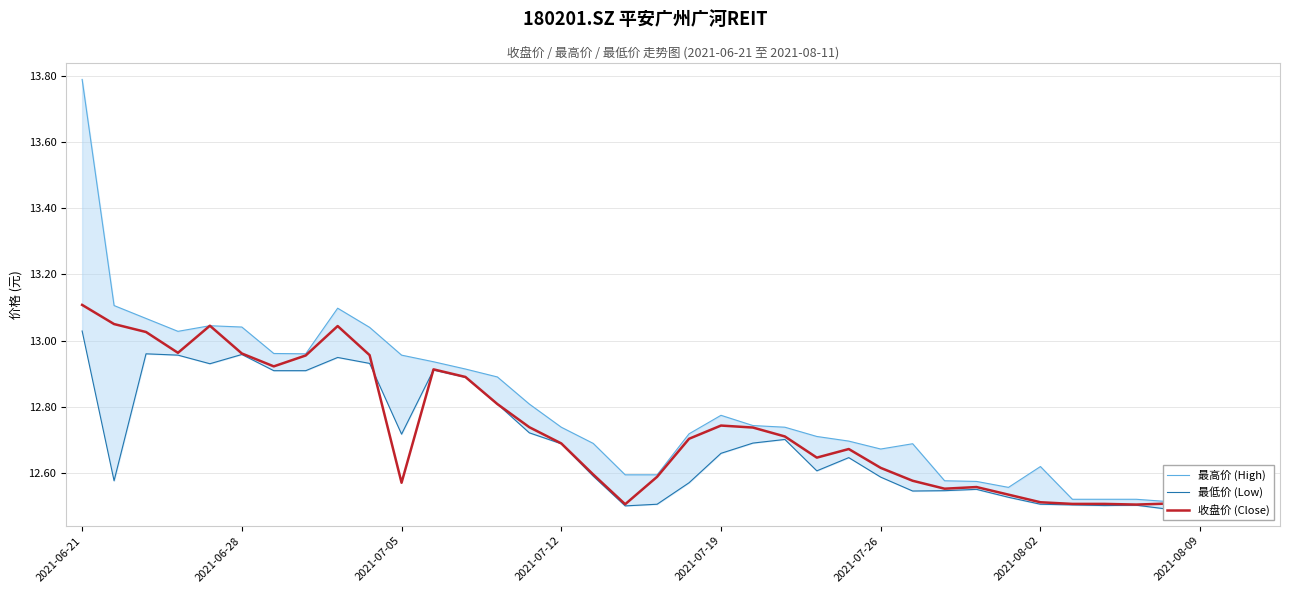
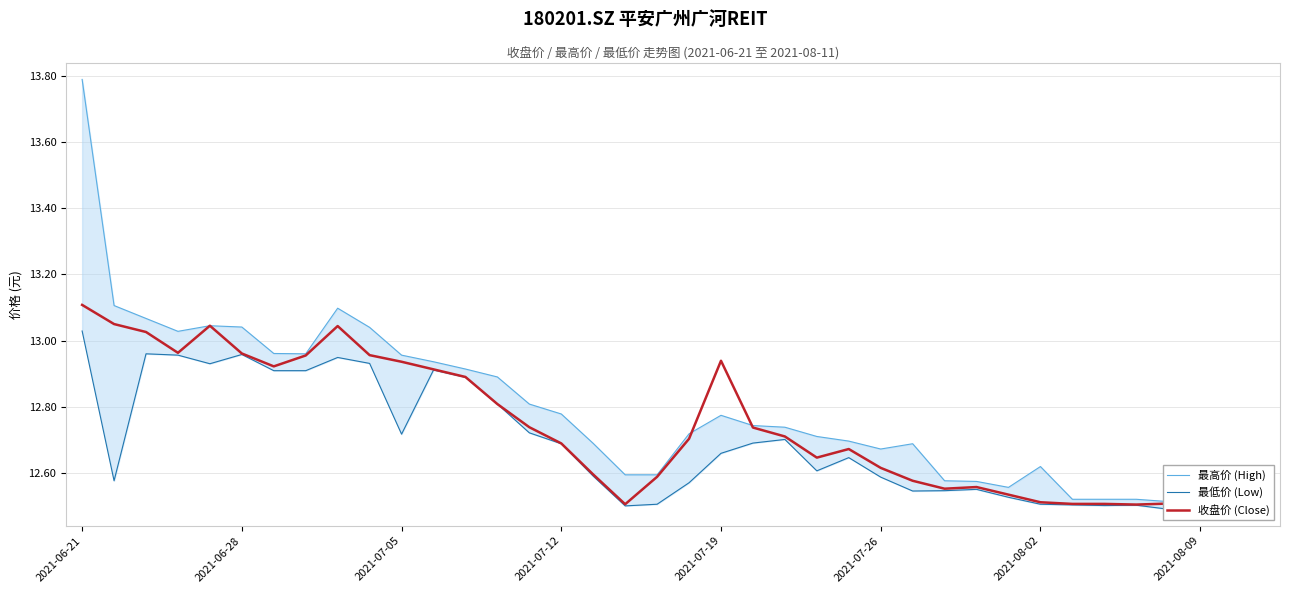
收盘价 (Close), 2021-07-05: 12.57 -> 12.94
最高价 (High), 2021-07-12: 12.74 -> 12.78
收盘价 (Close), 2021-07-19: 12.74 -> 12.94
